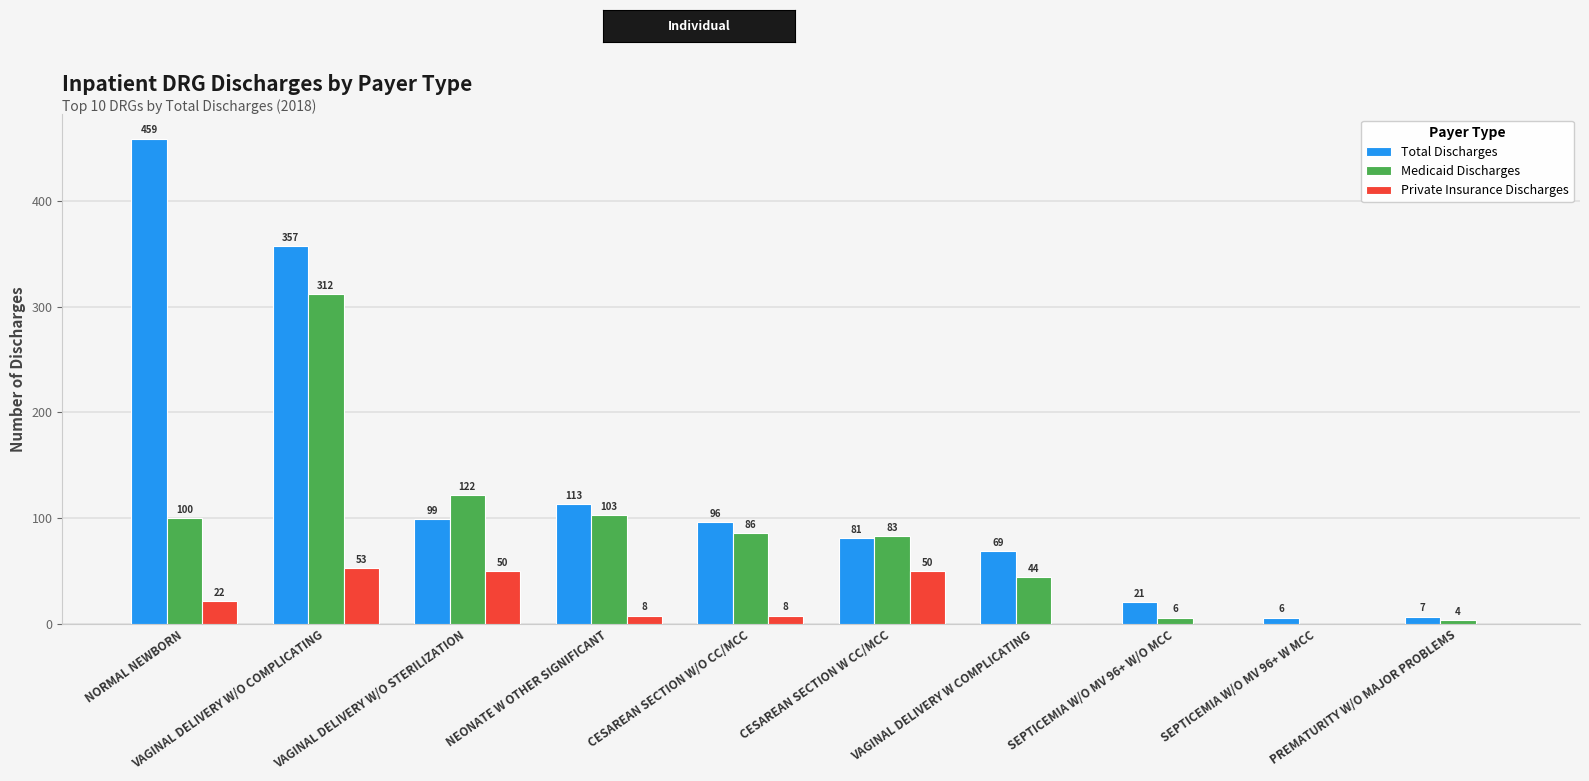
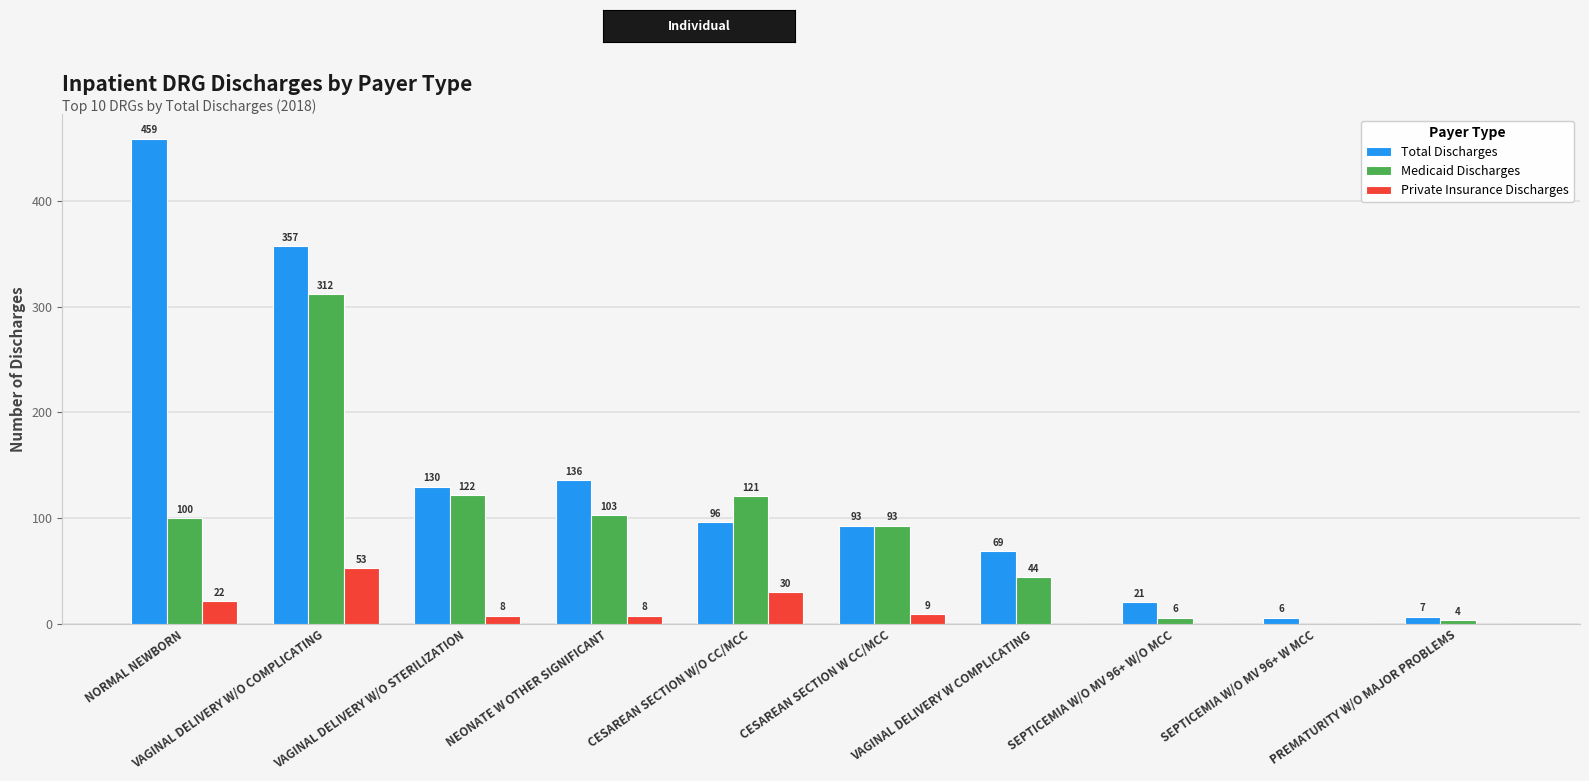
Total Discharges, VAGINAL DELIVERY W/O STERILIZATION: 99 -> 130
Private Insurance Discharges, VAGINAL DELIVERY W/O STERILIZATION: 50 -> 8
Total Discharges, NEONATE W OTHER SIGNIFICANT: 113 -> 136
Medicaid Discharges, CESAREAN SECTION W/O CC/MCC: 86 -> 121
Private Insurance Discharges, CESAREAN SECTION W/O CC/MCC: 8 -> 30
Total Discharges, CESAREAN SECTION W CC/MCC: 81 -> 93
Medicaid Discharges, CESAREAN SECTION W CC/MCC: 83 -> 93
Private Insurance Discharges, CESAREAN SECTION W CC/MCC: 50 -> 9
